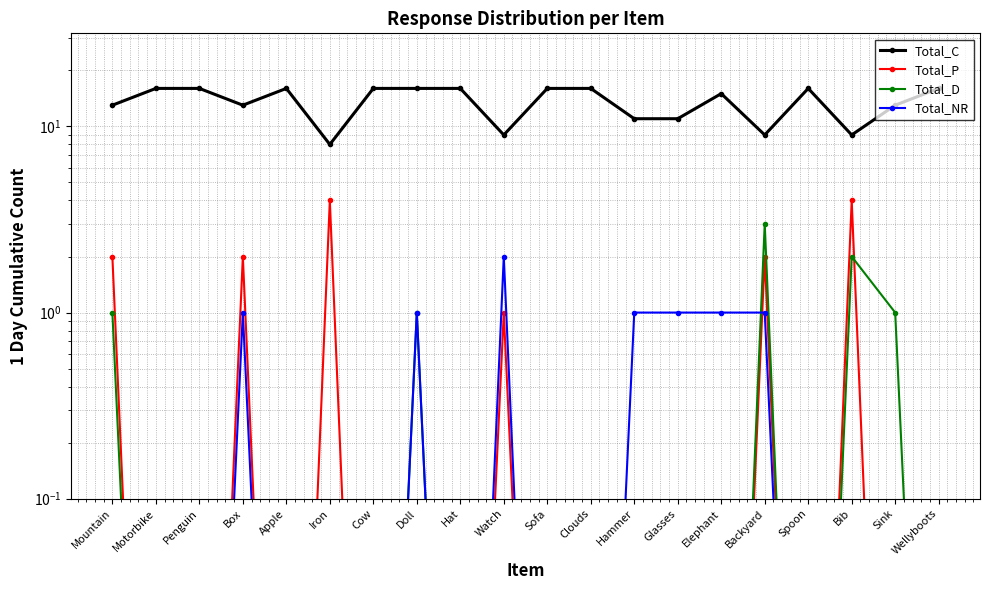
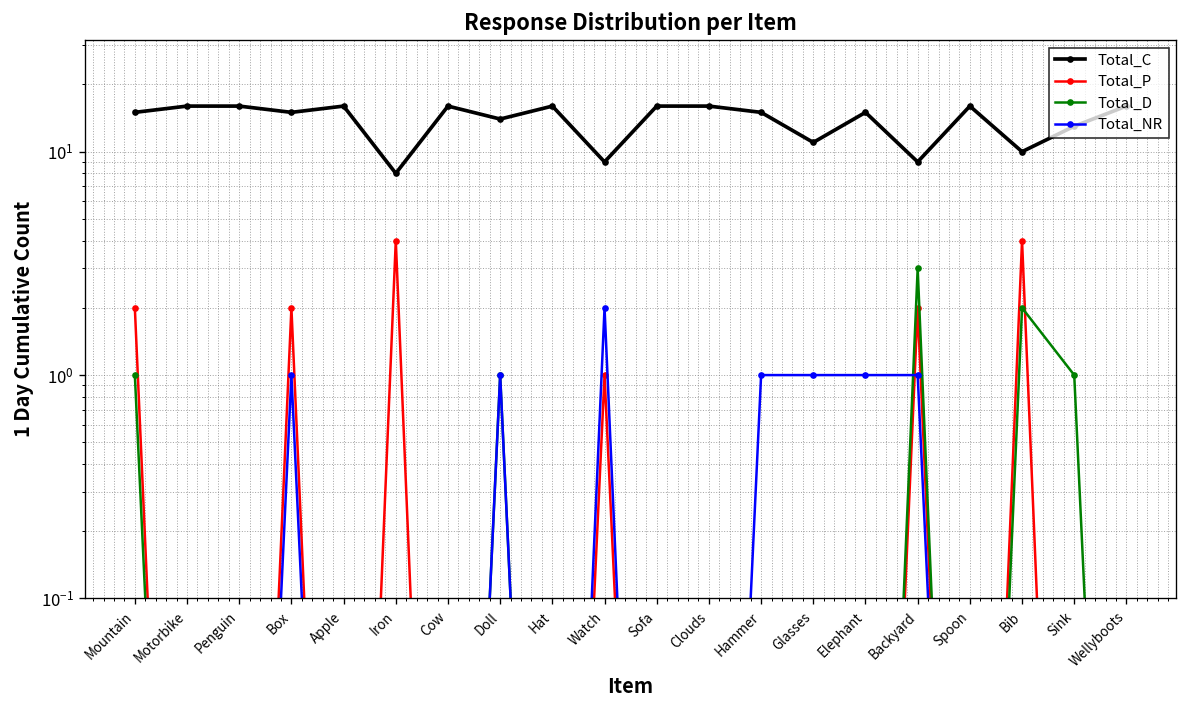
Total_C, Mountain: 13 -> 15
Total_C, Box: 13 -> 15
Total_C, Doll: 16 -> 14
Total_C, Hammer: 11 -> 15
Total_C, Bib: 9 -> 10
